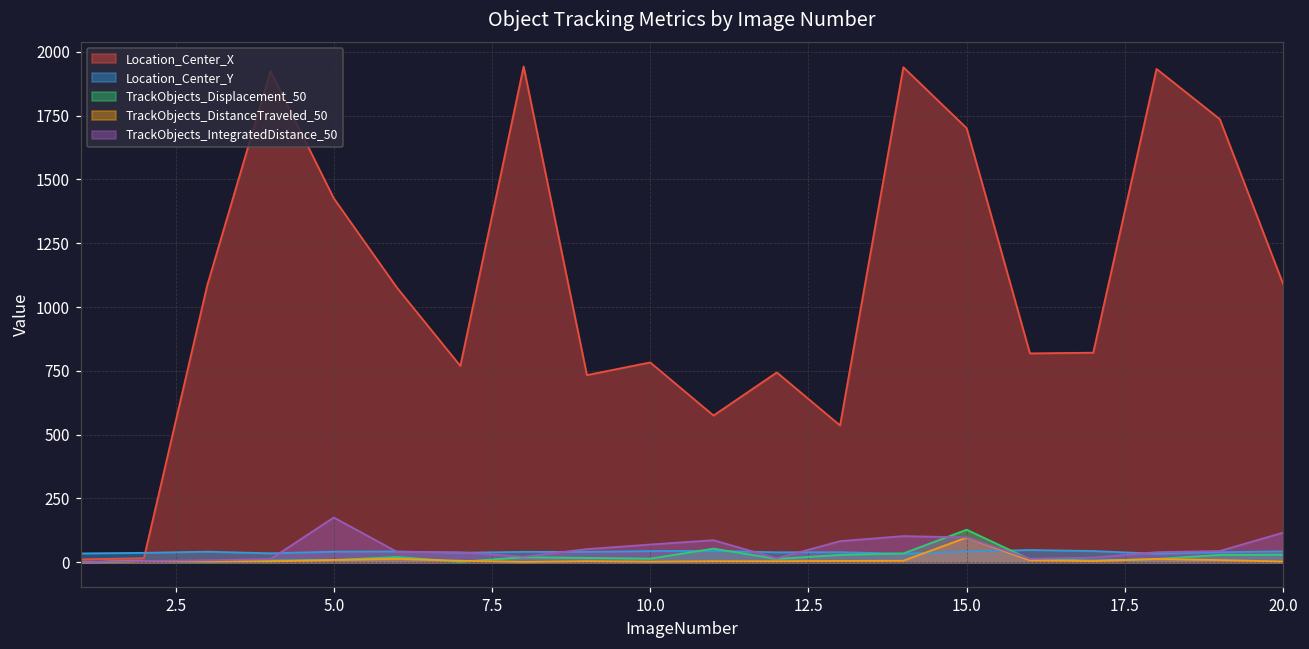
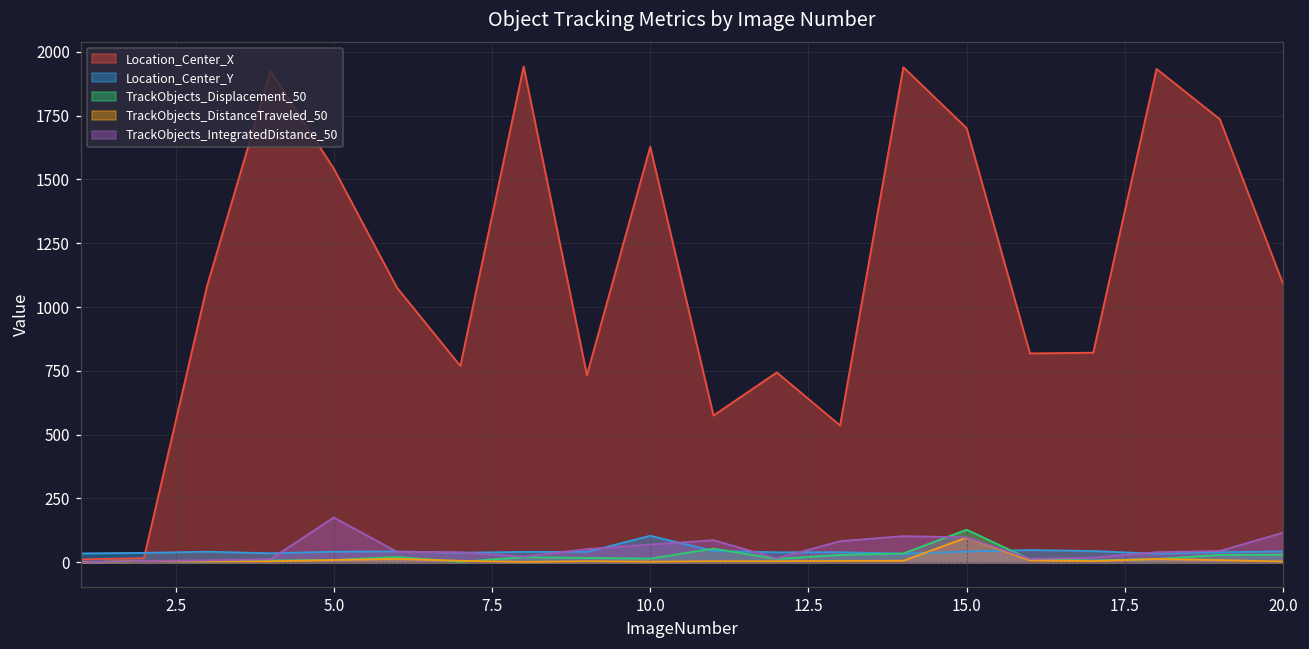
Location_Center_X, 5.0: 1430 -> 1540
Location_Center_X, 10.0: 780 -> 1630
Location_Center_Y, 10.0: 40 -> 100
